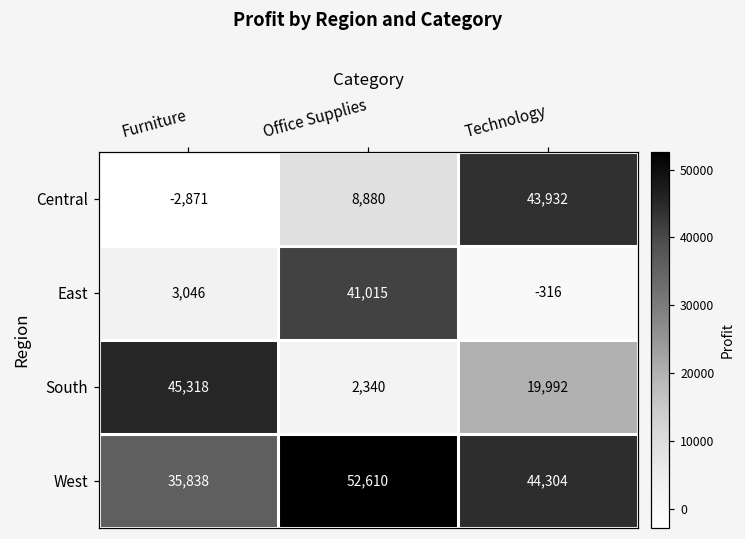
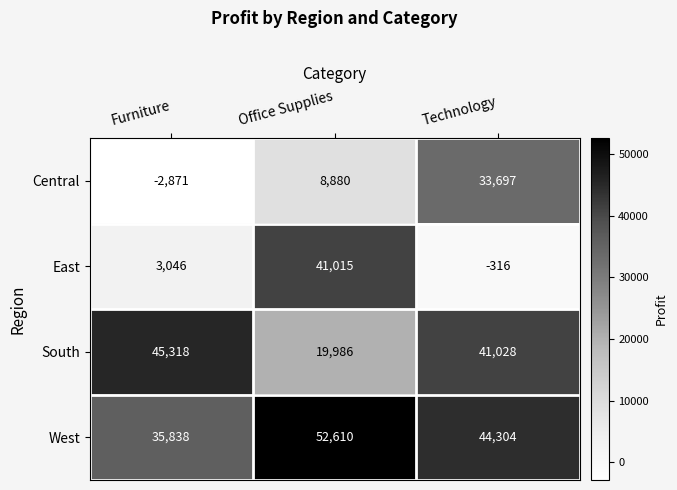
Central, Technology: 43,932 -> 33,697
South, Office Supplies: 2,340 -> 19,986
South, Technology: 19,992 -> 41,028
